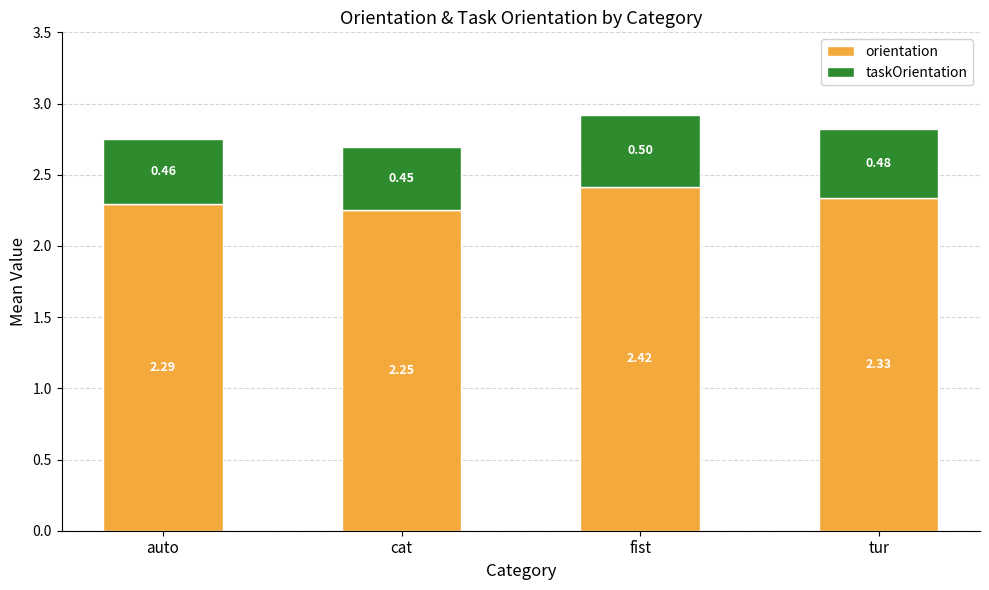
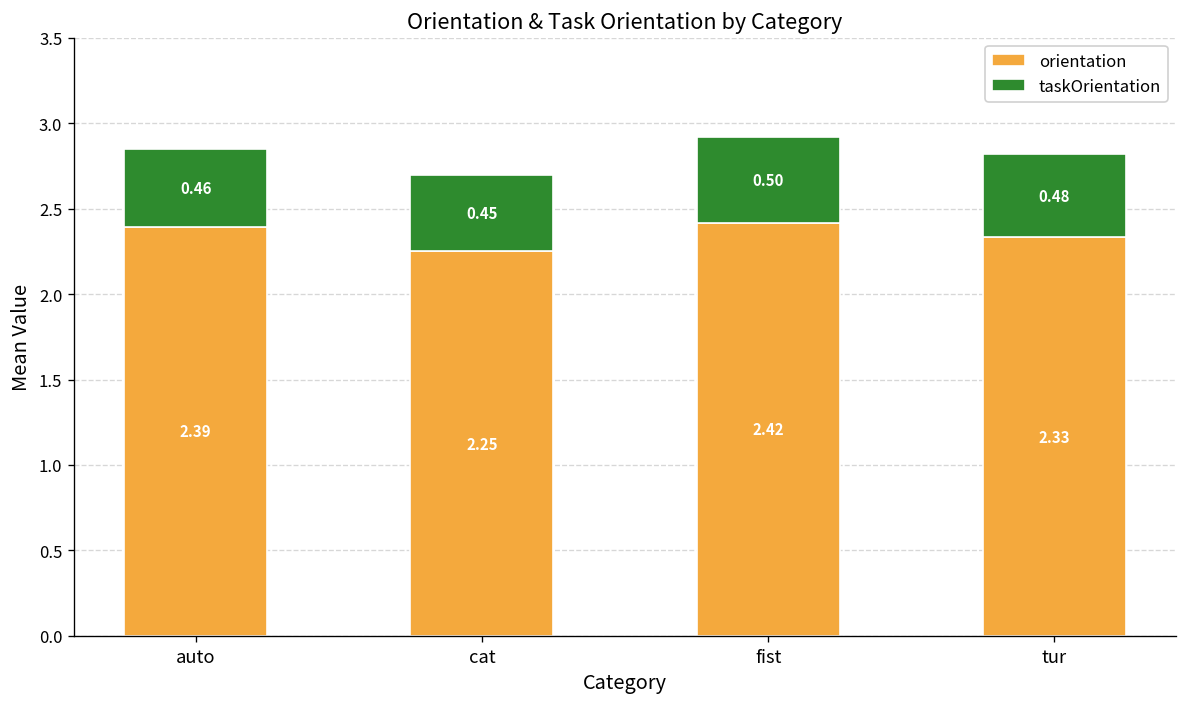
orientation, auto: 2.29 -> 2.39
